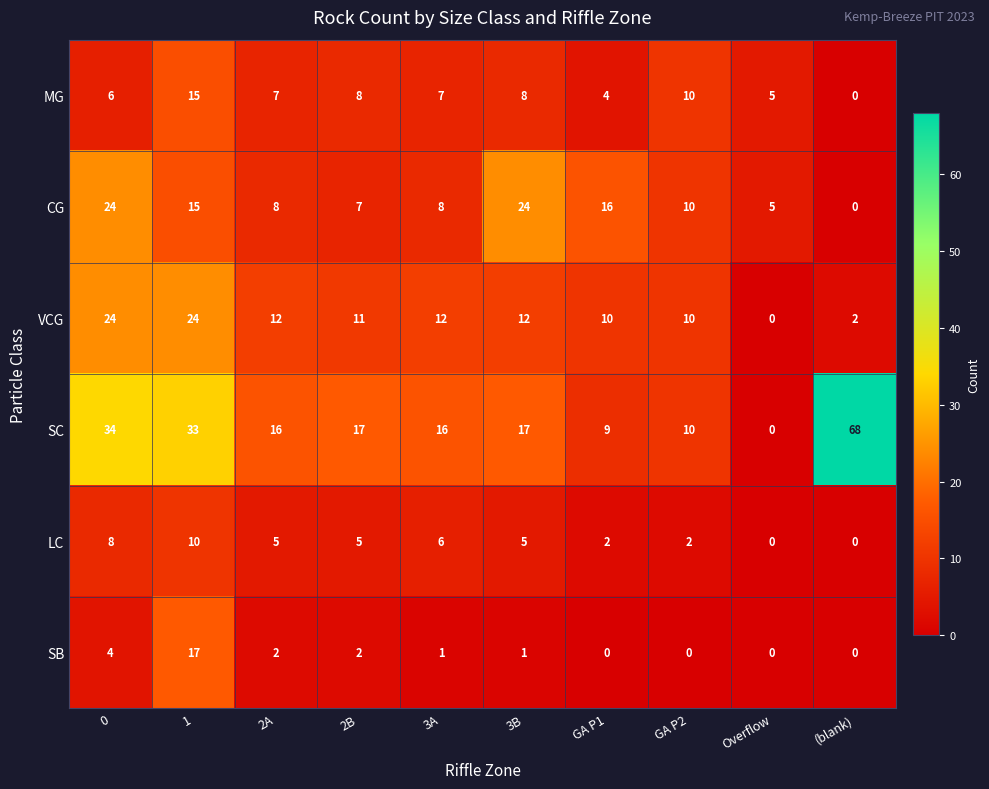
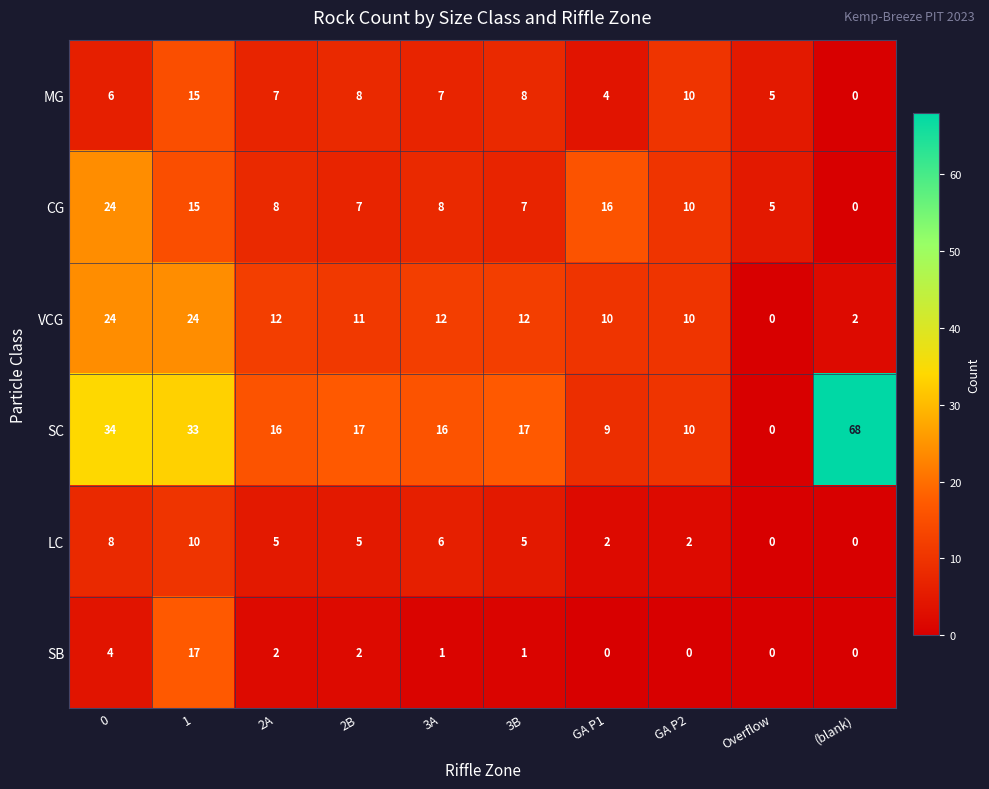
CG, 3B: 24 -> 7
